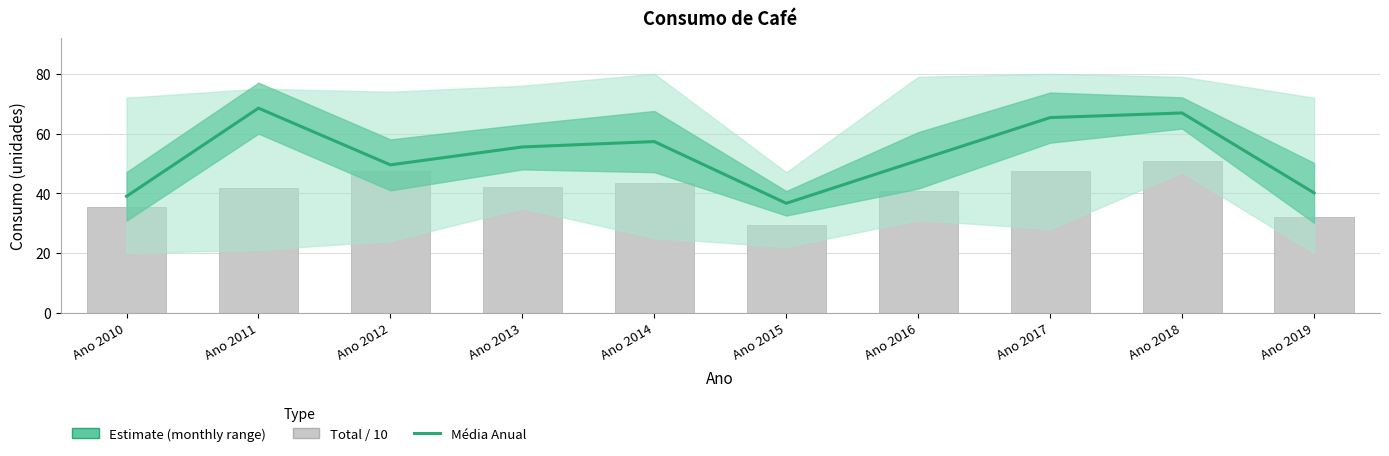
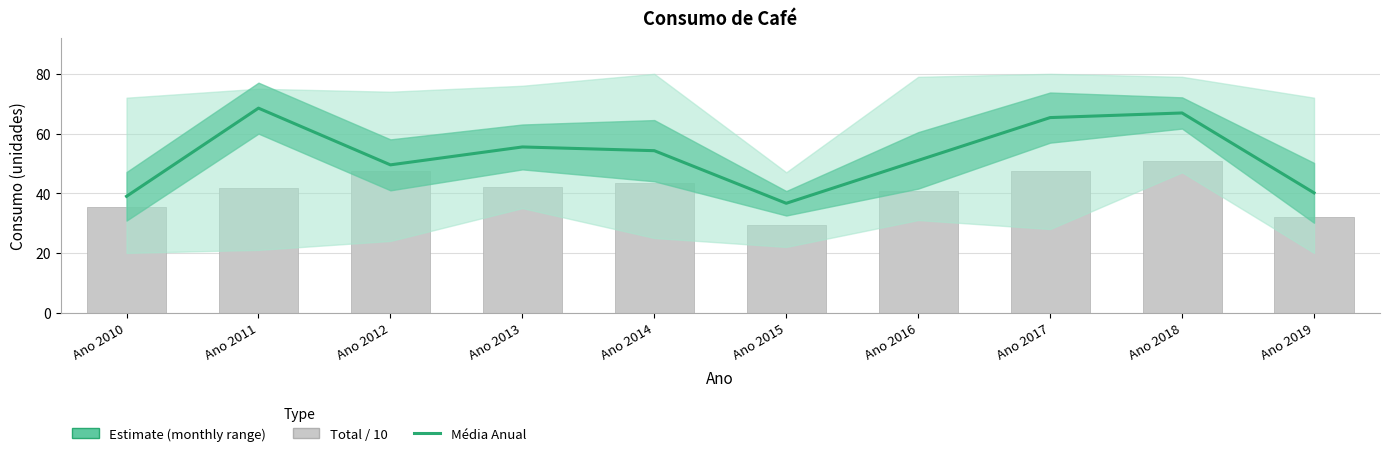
Média Anual, Ano 2014: 57 -> 54
